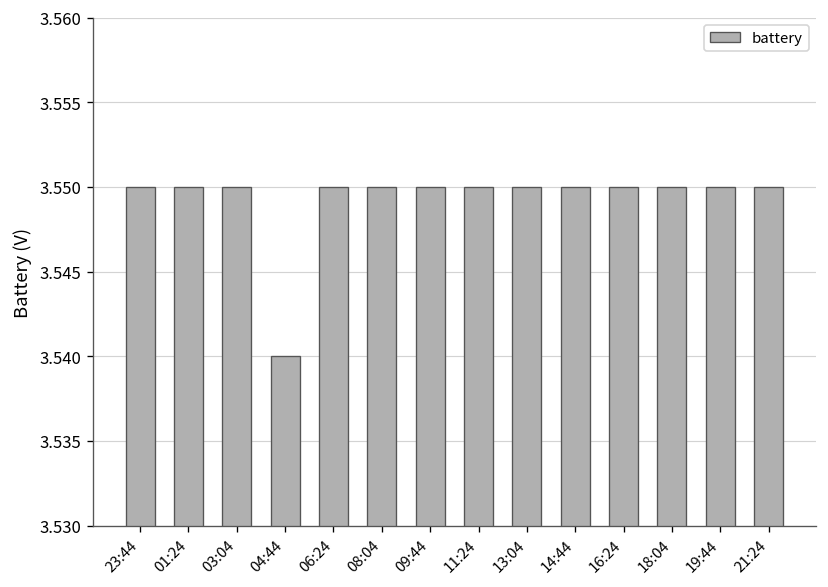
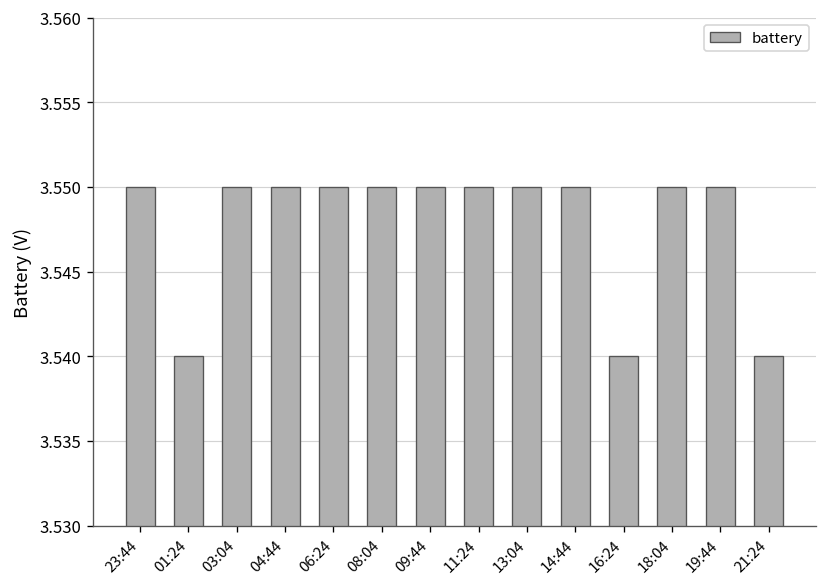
01:24: 3.55 -> 3.54
04:44: 3.54 -> 3.55
16:24: 3.55 -> 3.54
21:24: 3.55 -> 3.54
